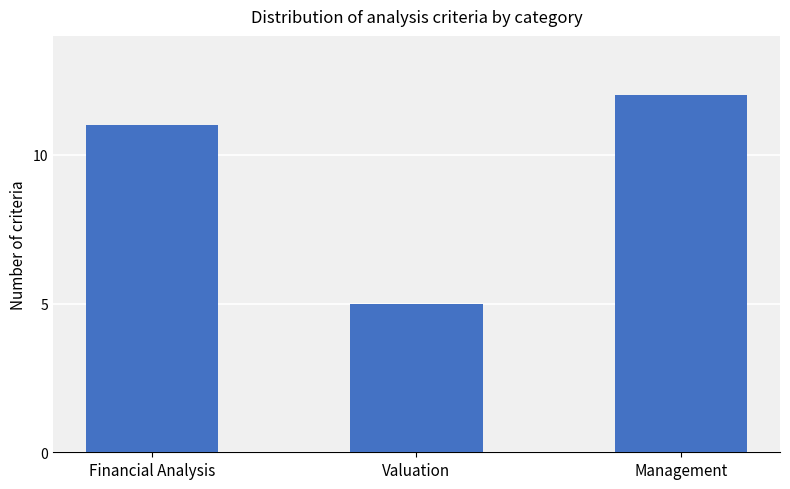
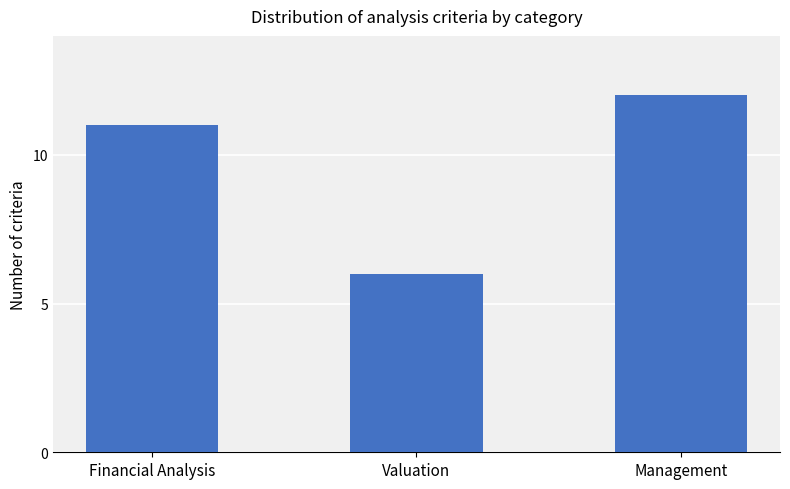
Valuation: 5 -> 6
